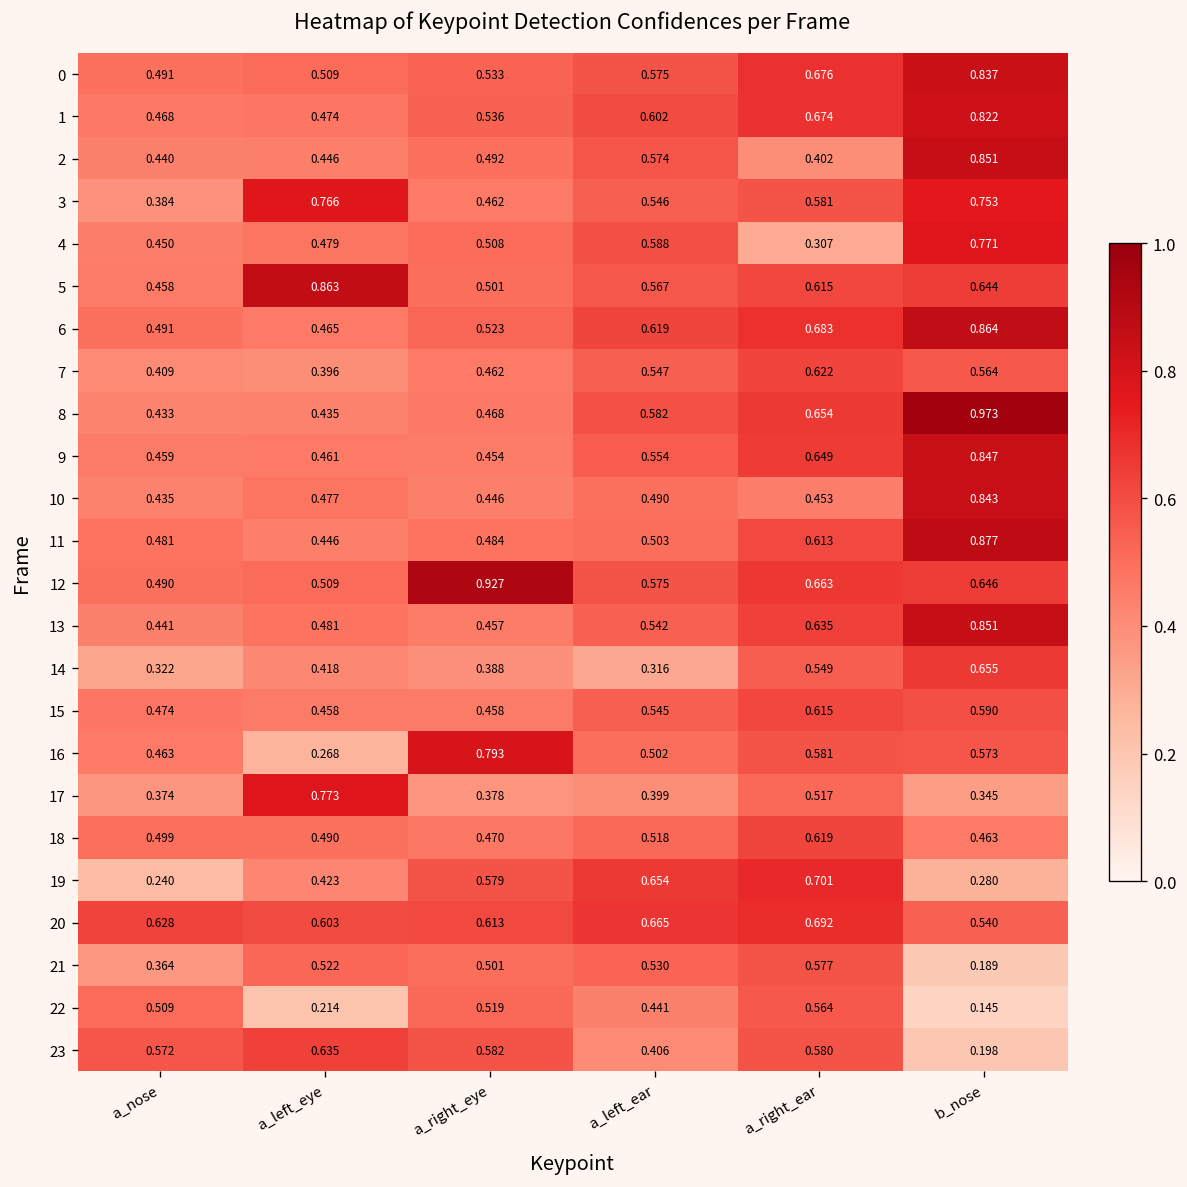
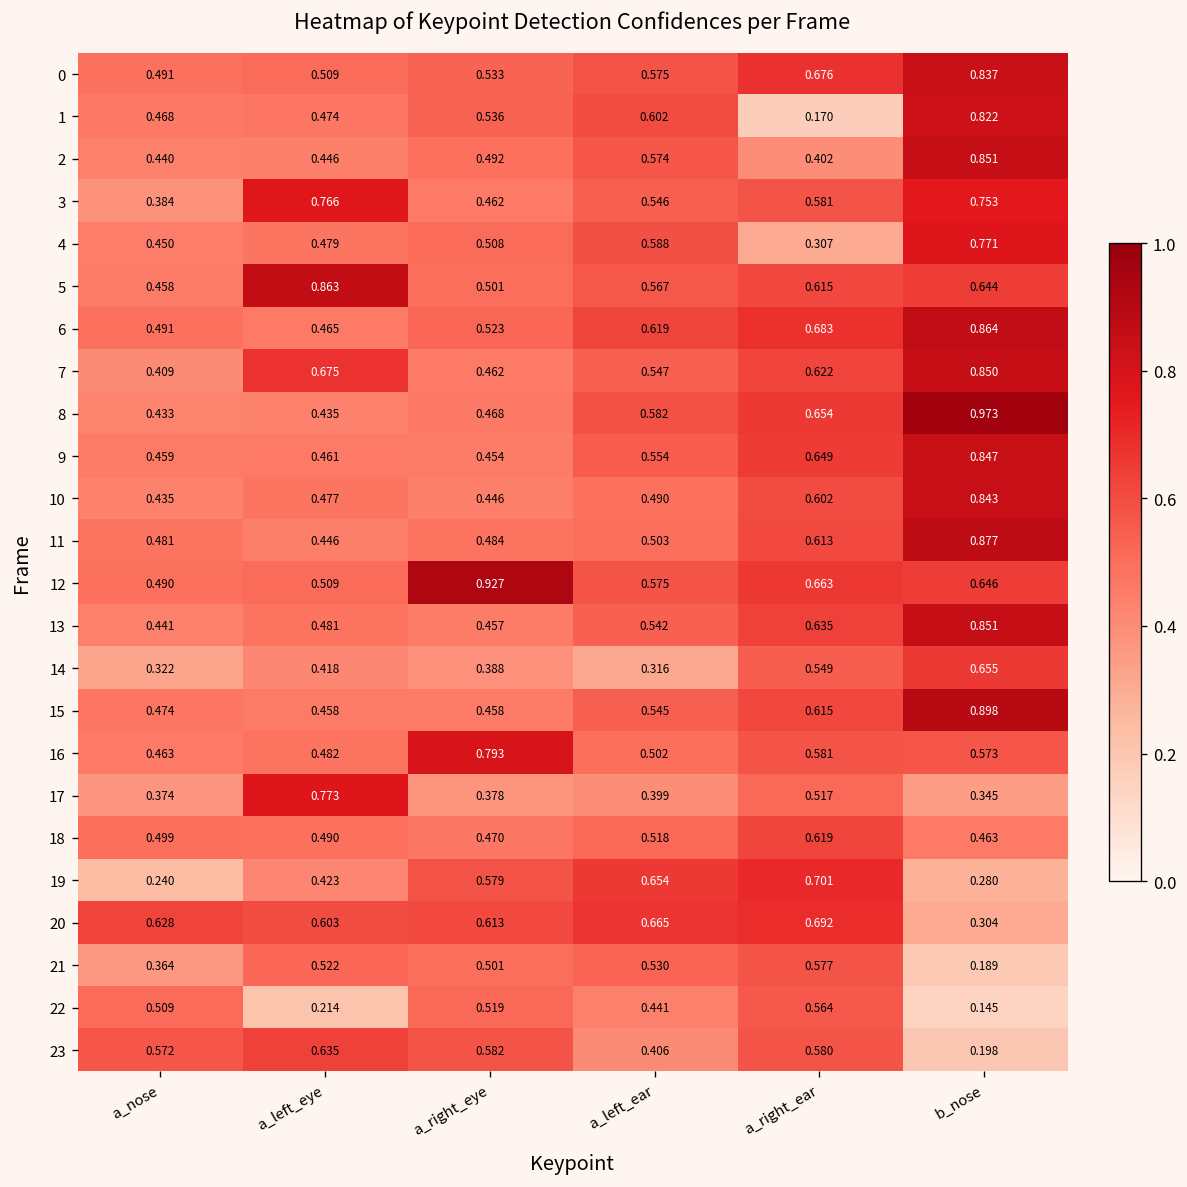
1, a_right_ear: 0.674 -> 0.170
7, a_left_eye: 0.396 -> 0.675
7, b_nose: 0.564 -> 0.850
10, a_right_ear: 0.453 -> 0.602
15, b_nose: 0.590 -> 0.898
16, a_left_eye: 0.268 -> 0.482
20, b_nose: 0.540 -> 0.304
